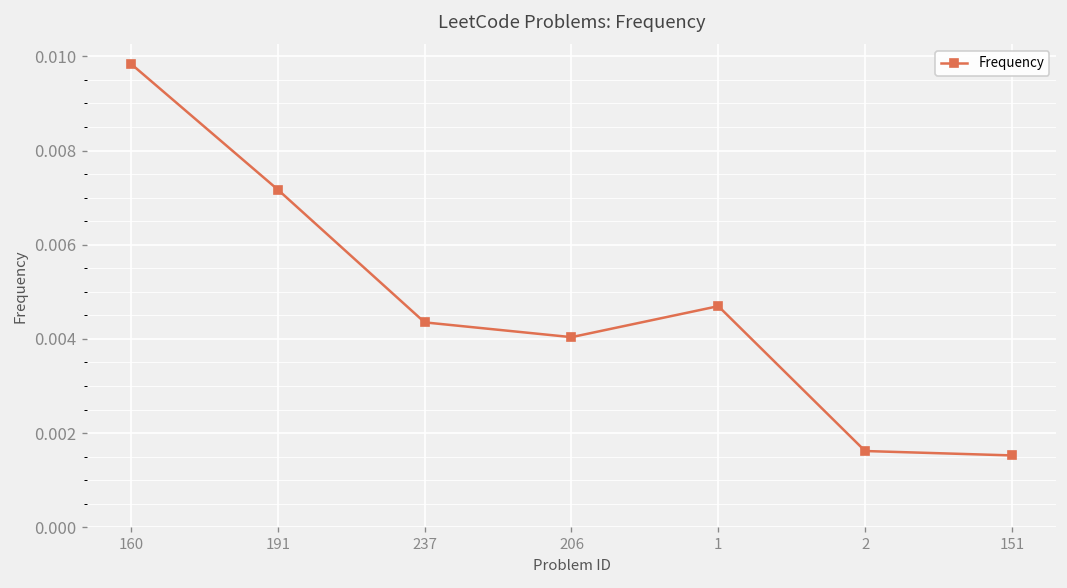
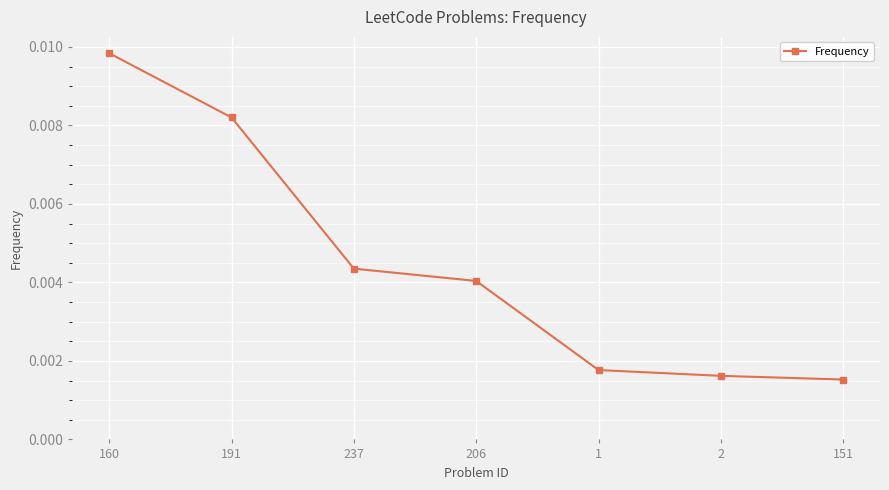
191: 0.0072 -> 0.0082
1: 0.0047 -> 0.0018
